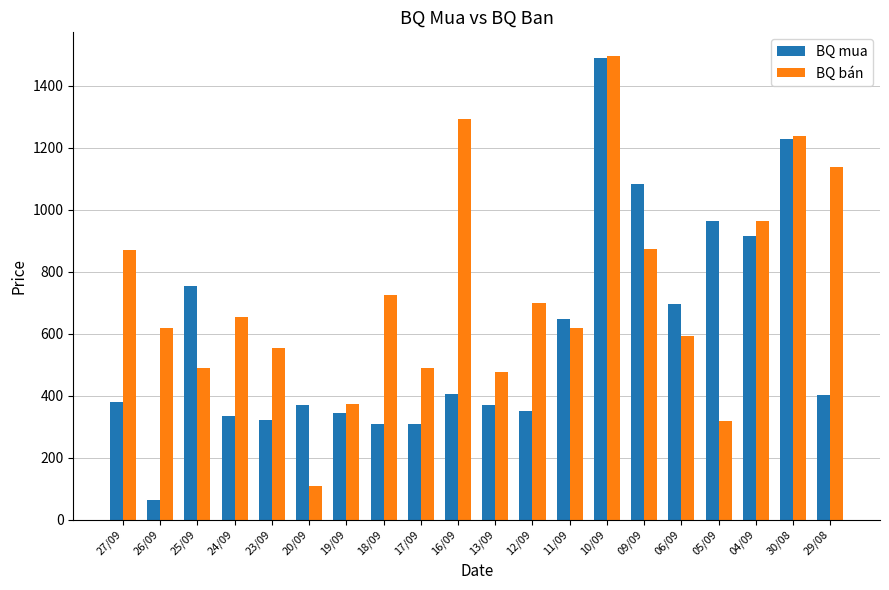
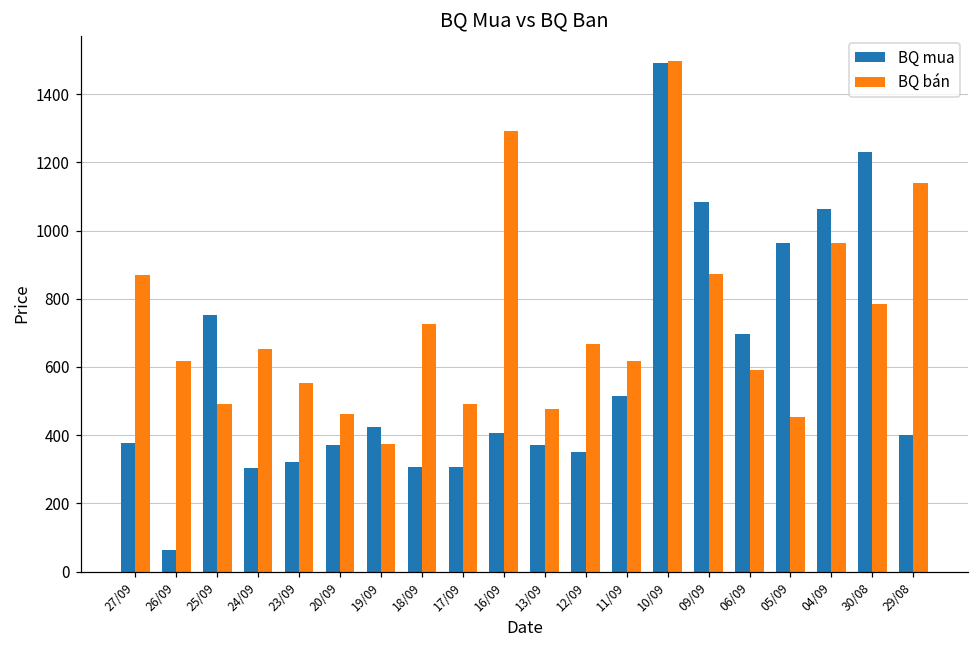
BQ mua, 24/09: 330 -> 300
BQ bán, 20/09: 110 -> 460
BQ mua, 19/09: 340 -> 420
BQ bán, 12/09: 700 -> 670
BQ mua, 11/09: 650 -> 520
BQ bán, 05/09: 320 -> 450
BQ mua, 04/09: 920 -> 1060
BQ bán, 30/08: 1240 -> 790
